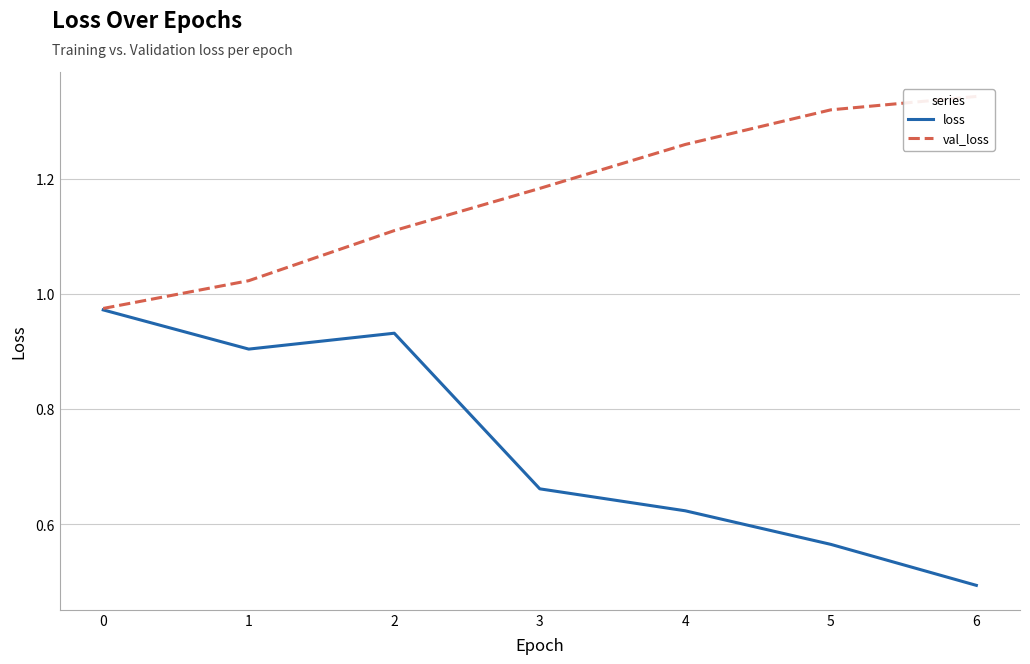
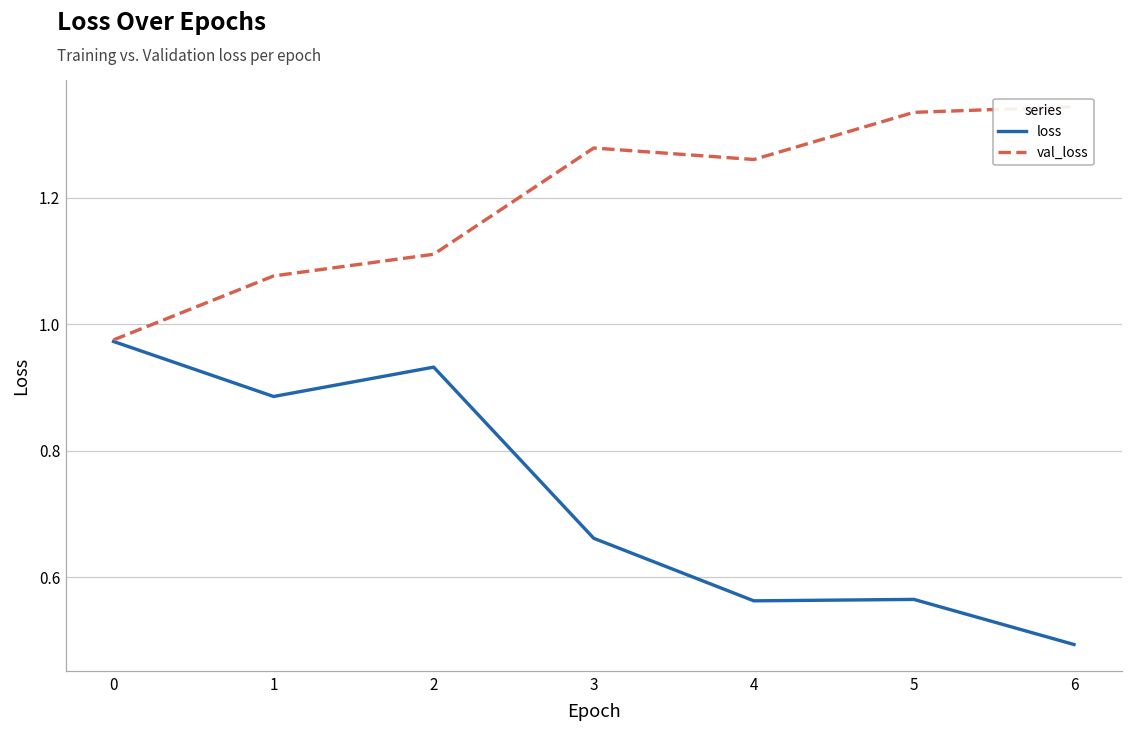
loss, 1: 0.90 -> 0.89
val_loss, 1: 1.02 -> 1.08
val_loss, 3: 1.18 -> 1.28
loss, 4: 0.62 -> 0.56
val_loss, 5: 1.32 -> 1.33
